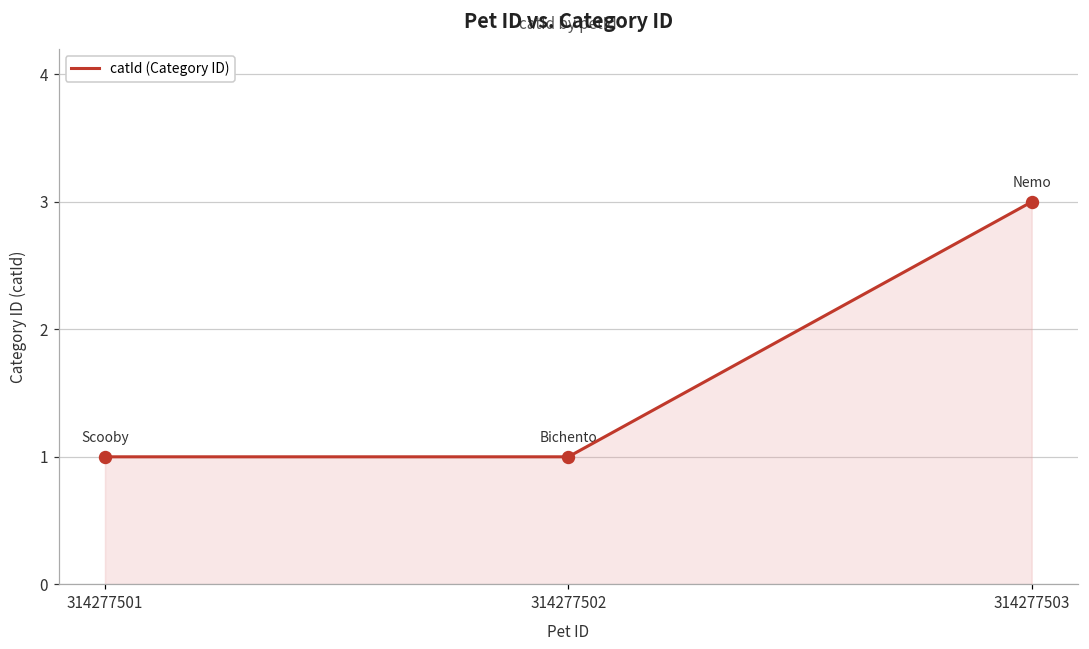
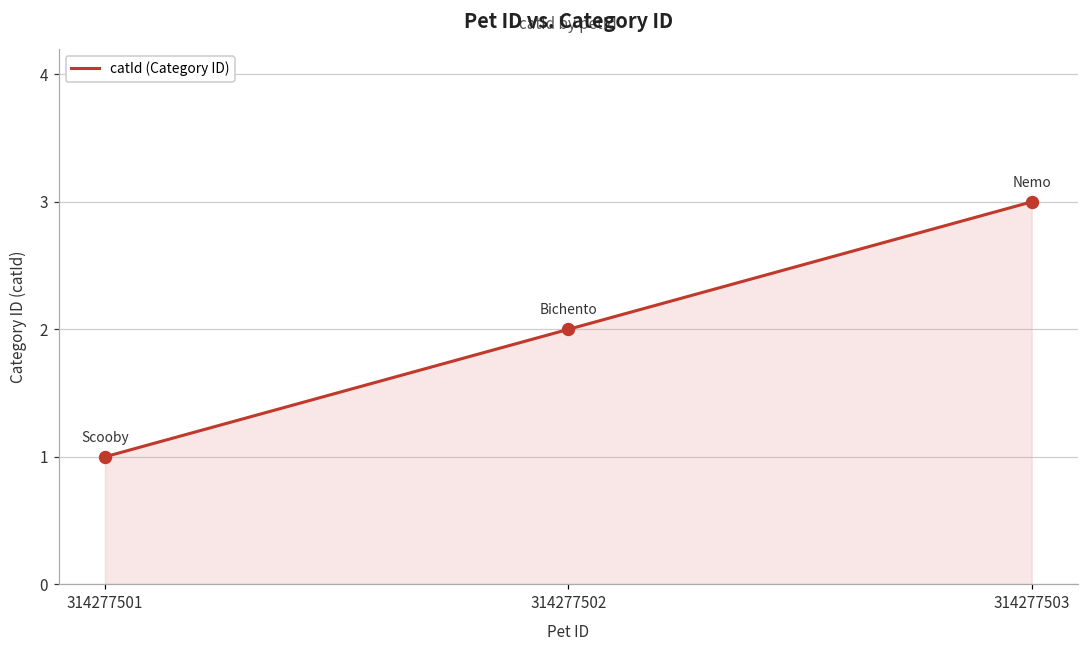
314277502: 1 -> 2
